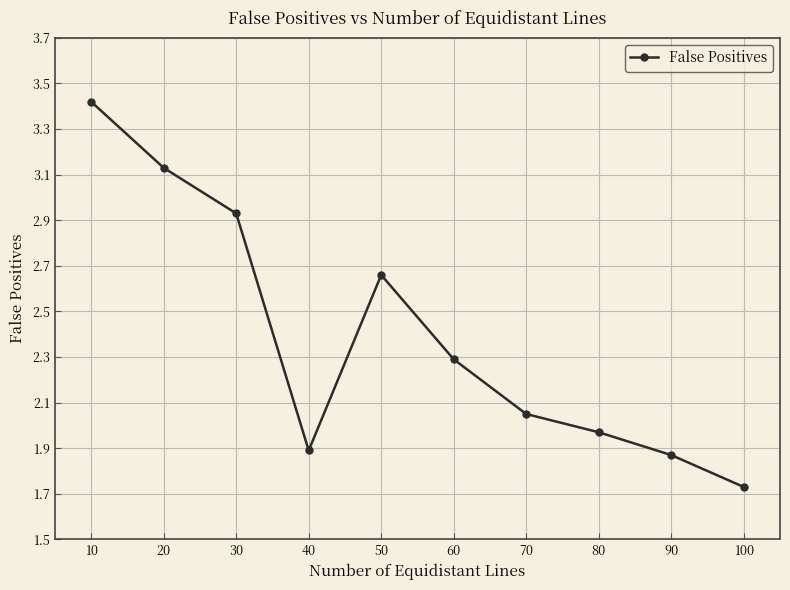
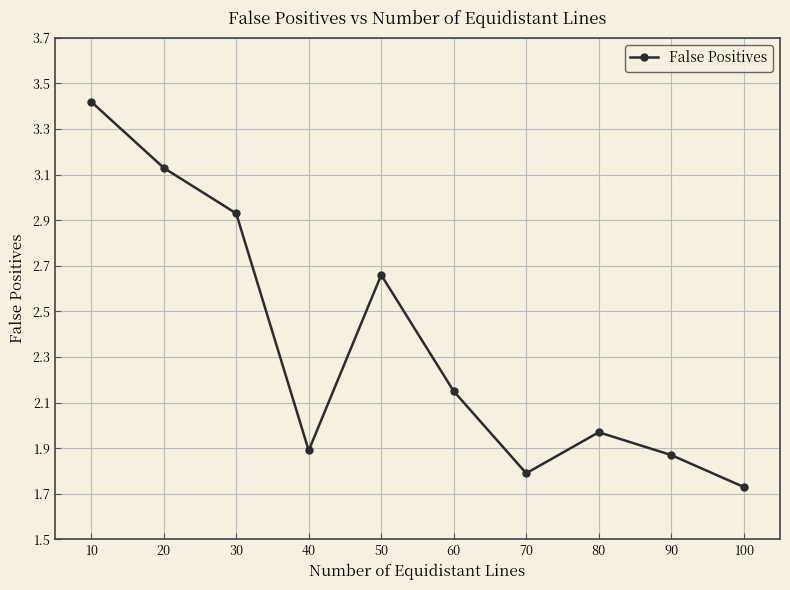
60: 2.29 -> 2.15
70: 2.05 -> 1.79
